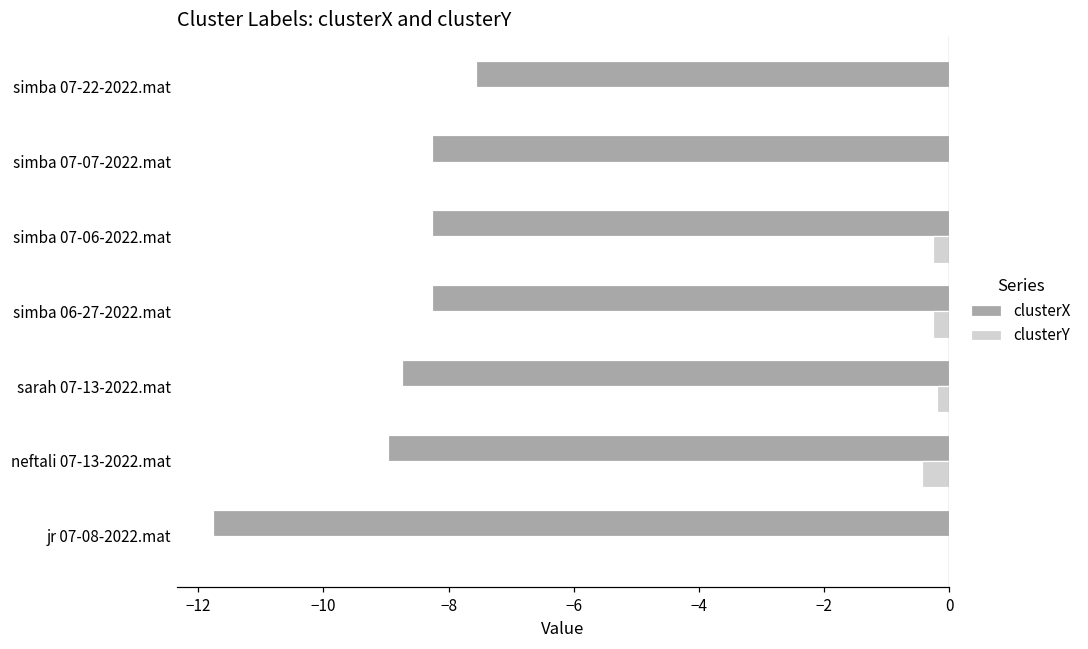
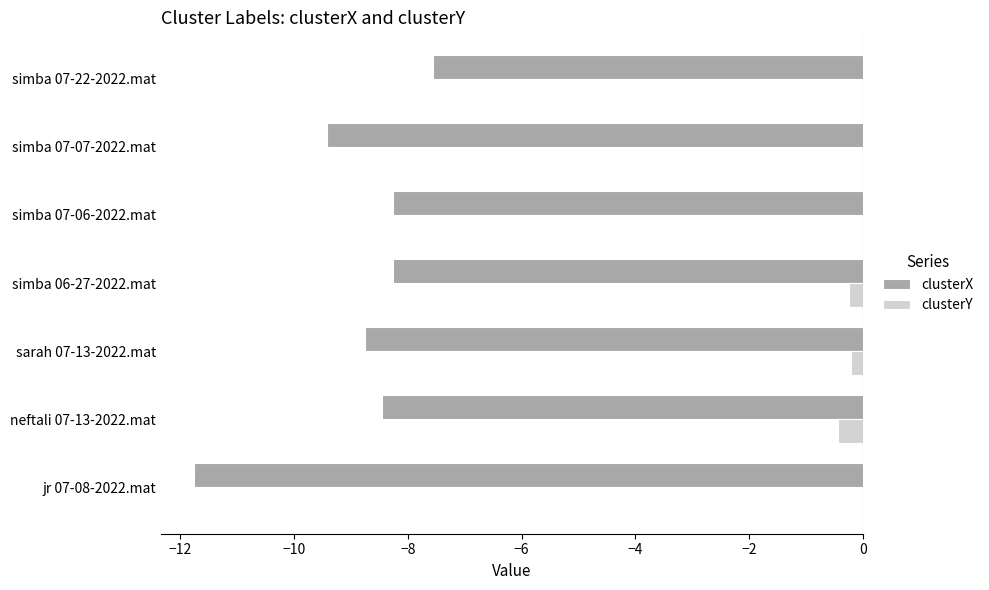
clusterX, simba 07-07-2022.mat: -8.3 -> -9.4
clusterY, simba 07-06-2022.mat: -0.3 -> 0.0
clusterX, neftali 07-13-2022.mat: -9.0 -> -8.4
